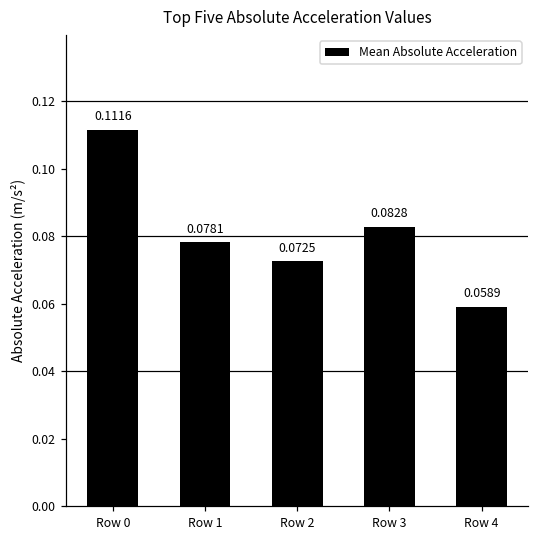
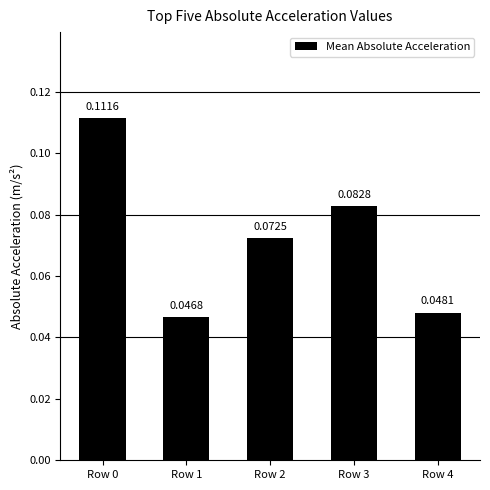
Row 1: 0.0781 -> 0.0468
Row 4: 0.0589 -> 0.0481
